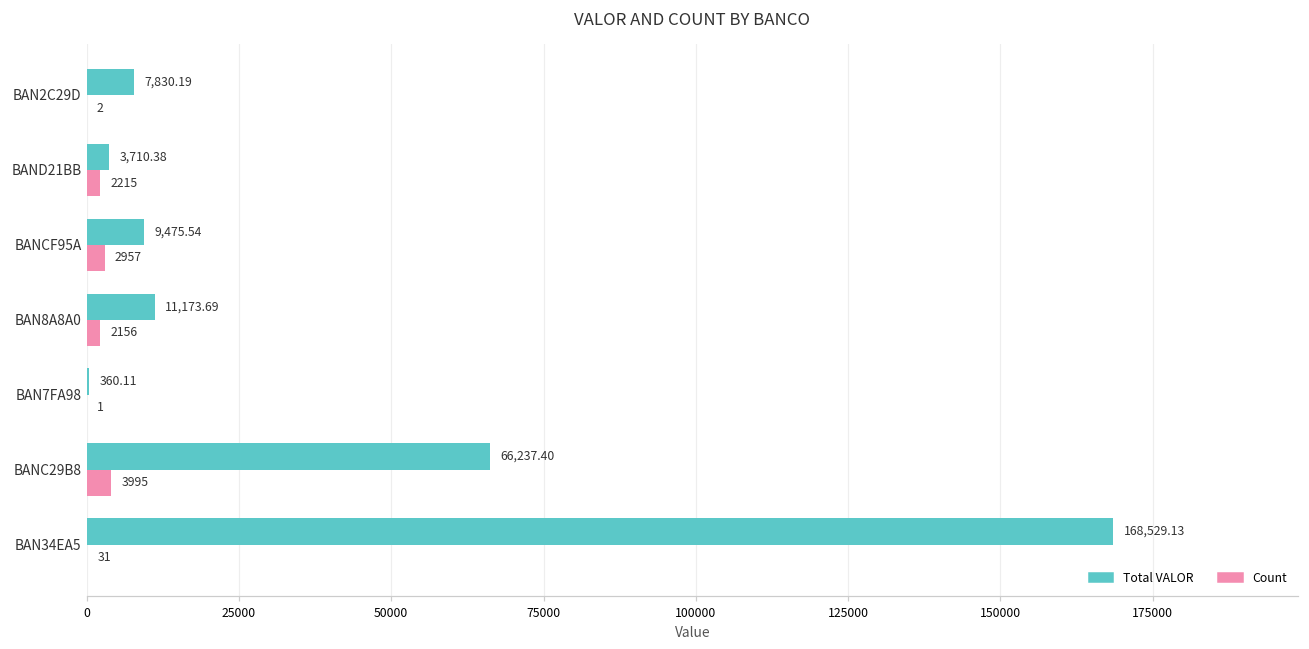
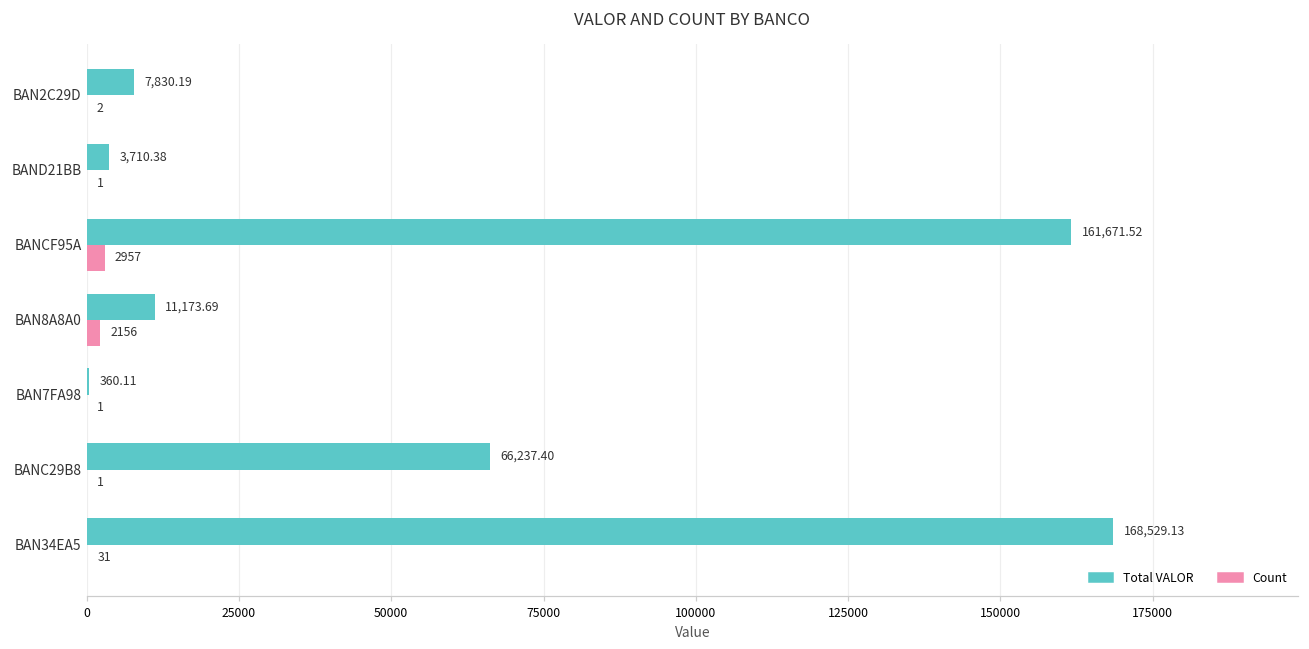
Count, BAND21BB: 2215 -> 1
Total VALOR, BANCF95A: 9,475.54 -> 161,671.52
Count, BANC29B8: 3995 -> 1
